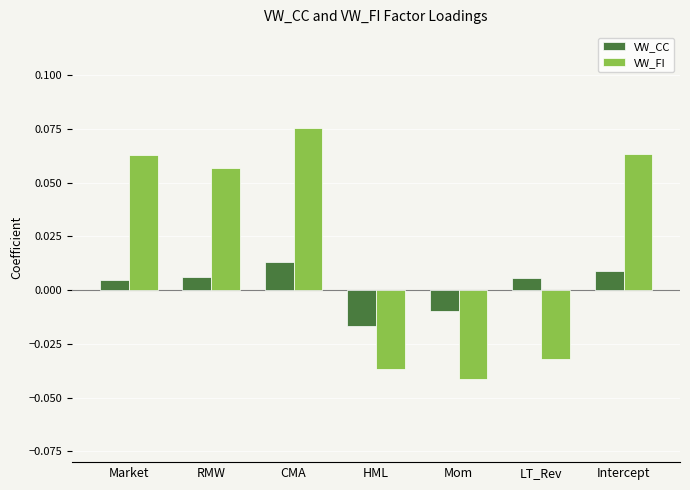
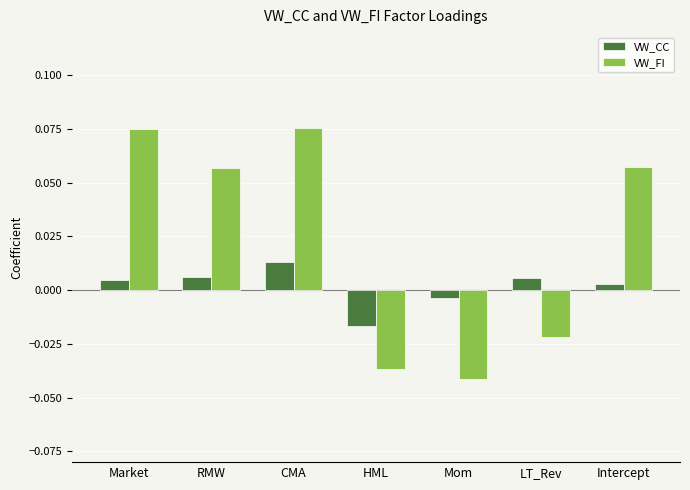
VW_FI, Market: 0.063 -> 0.075
VW_CC, Mom: -0.010 -> -0.004
VW_FI, LT_Rev: -0.032 -> -0.022
VW_CC, Intercept: 0.009 -> 0.003
VW_FI, Intercept: 0.063 -> 0.057
